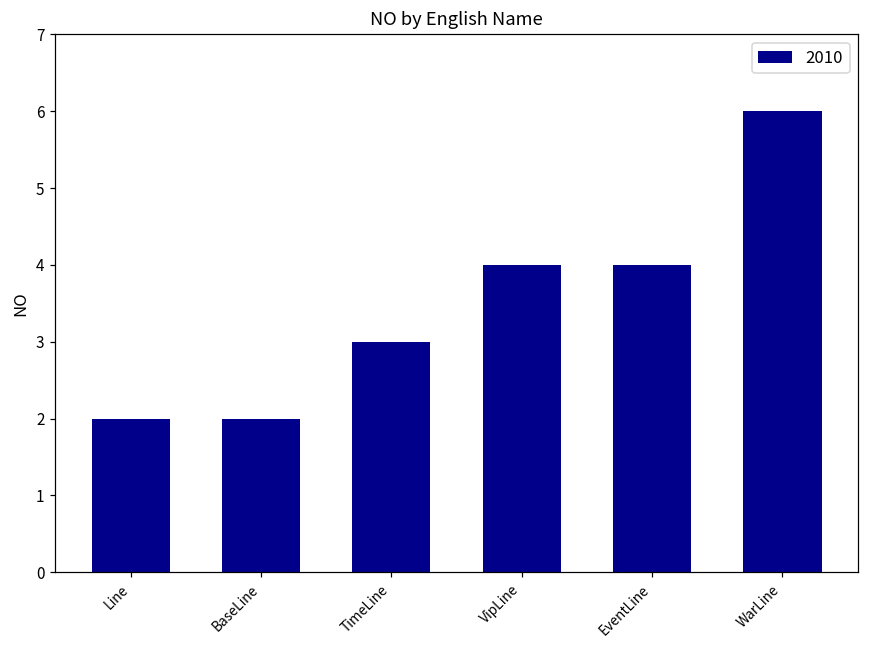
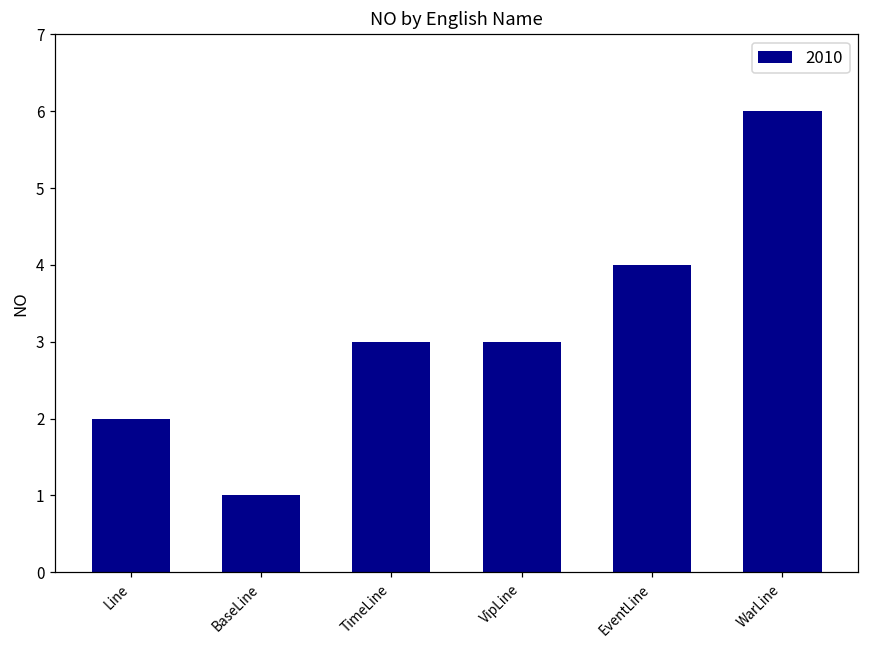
BaseLine: 2 -> 1
VipLine: 4 -> 3
